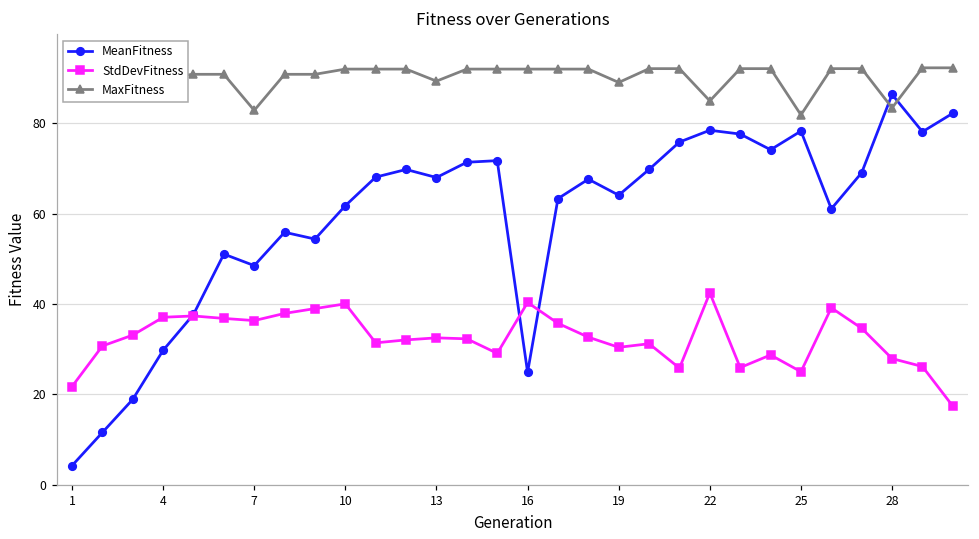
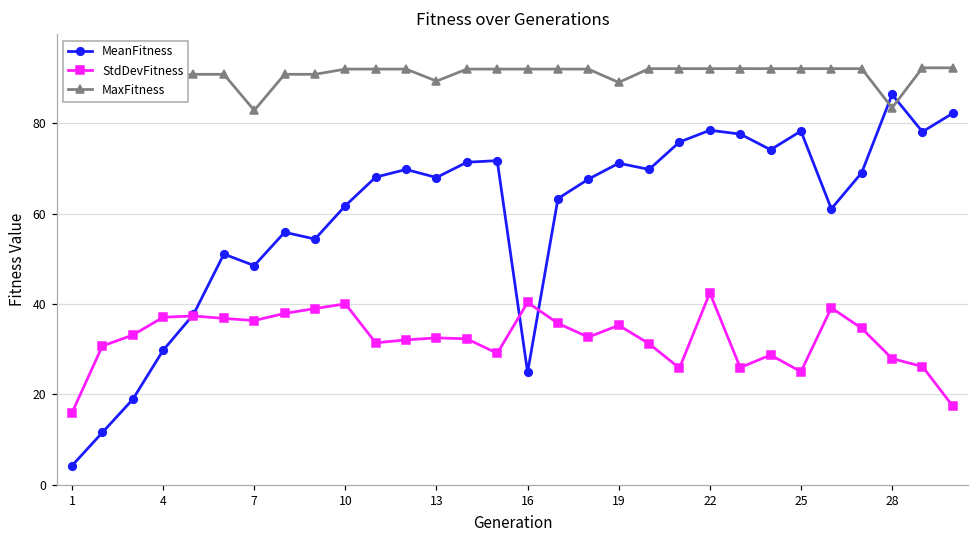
StdDevFitness, 1: 22 -> 16
MeanFitness, 19: 64 -> 71
StdDevFitness, 19: 30 -> 35
MaxFitness, 22: 85 -> 92
MaxFitness, 25: 82 -> 92
